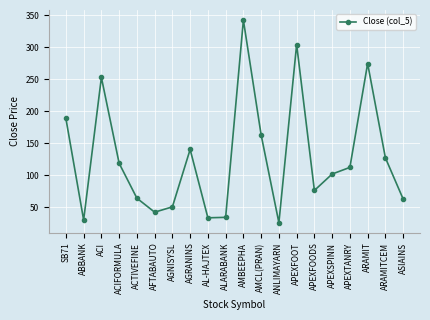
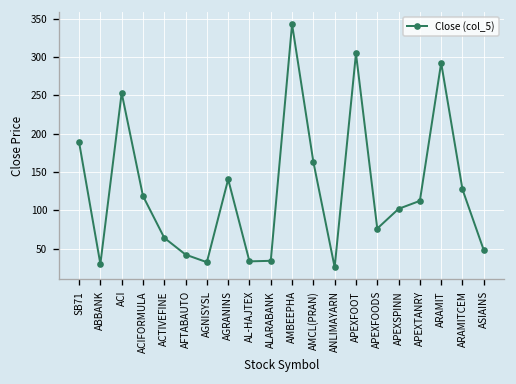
AGNISYSL: 50 -> 30
ARAMIT: 270 -> 290
ASIAINS: 60 -> 50
